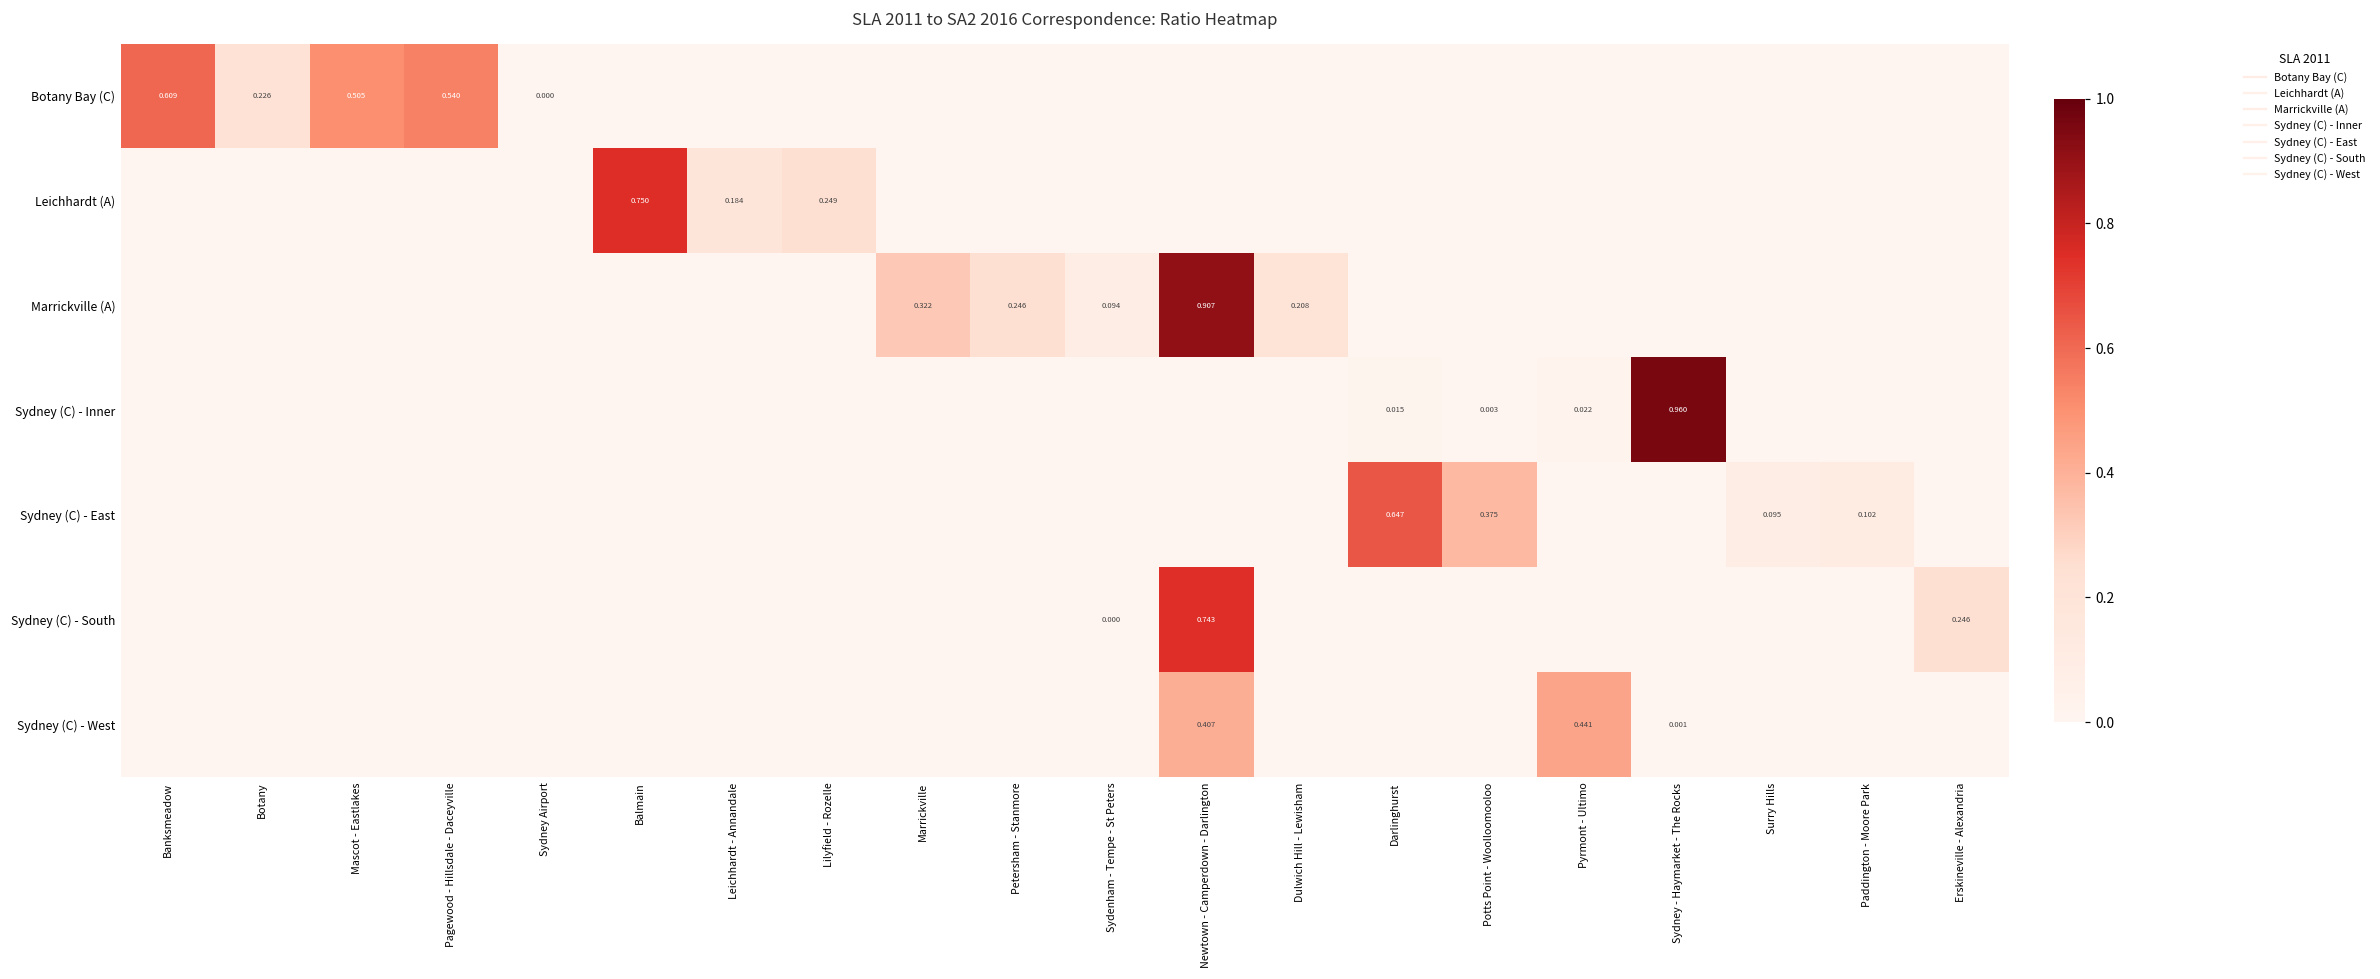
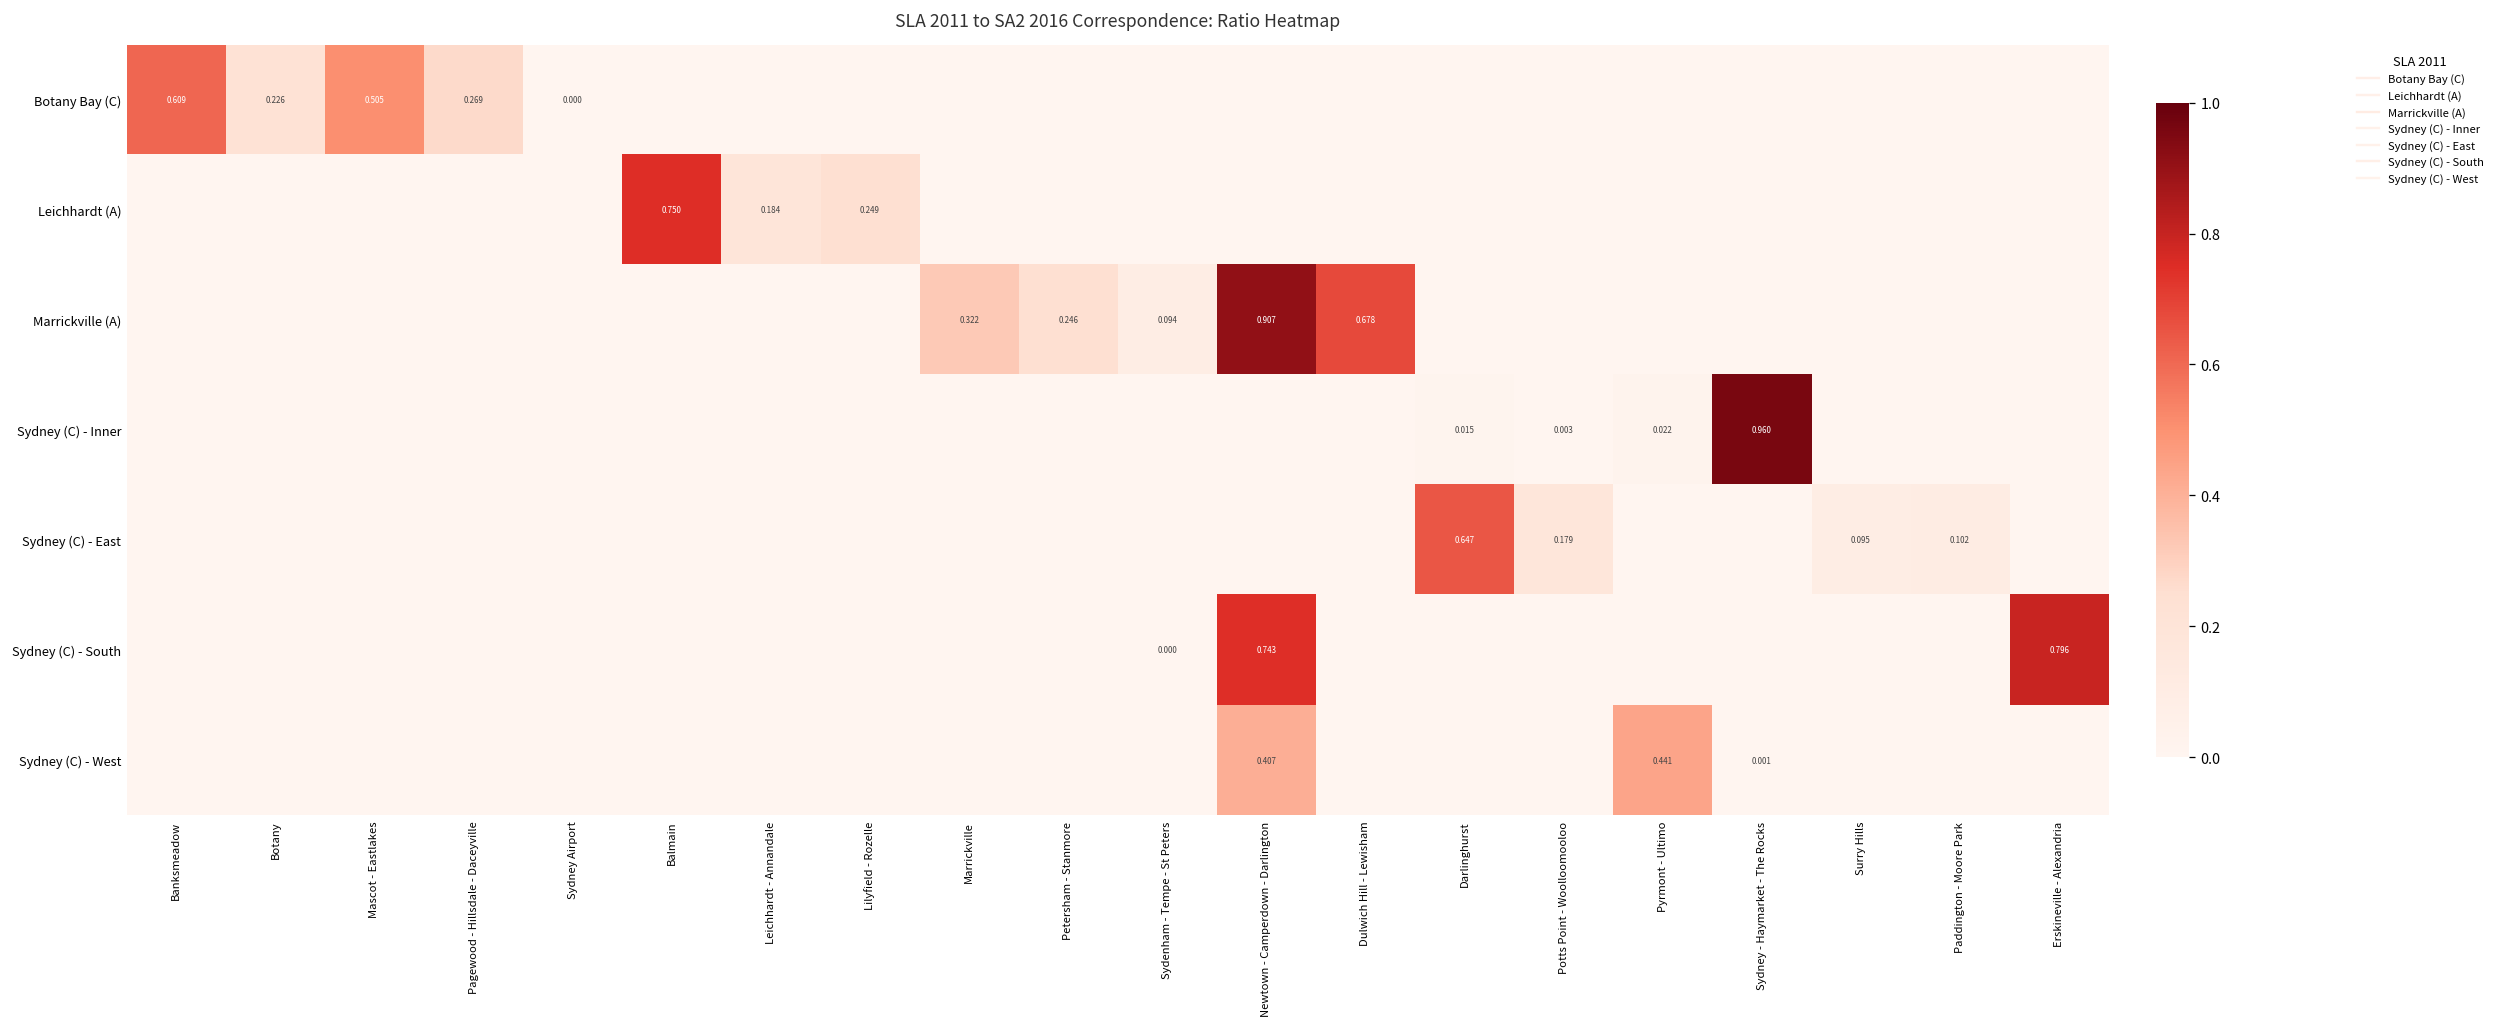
Botany Bay (C), Pagewood - Hillsdale - Daceyville: 0.540 -> 0.269
Marrickville (A), Dulwich Hill - Lewisham: 0.208 -> 0.678
Sydney (C) - East, Potts Point - Woolloomooloo: 0.375 -> 0.179
Sydney (C) - South, Erskineville - Alexandria: 0.246 -> 0.796
